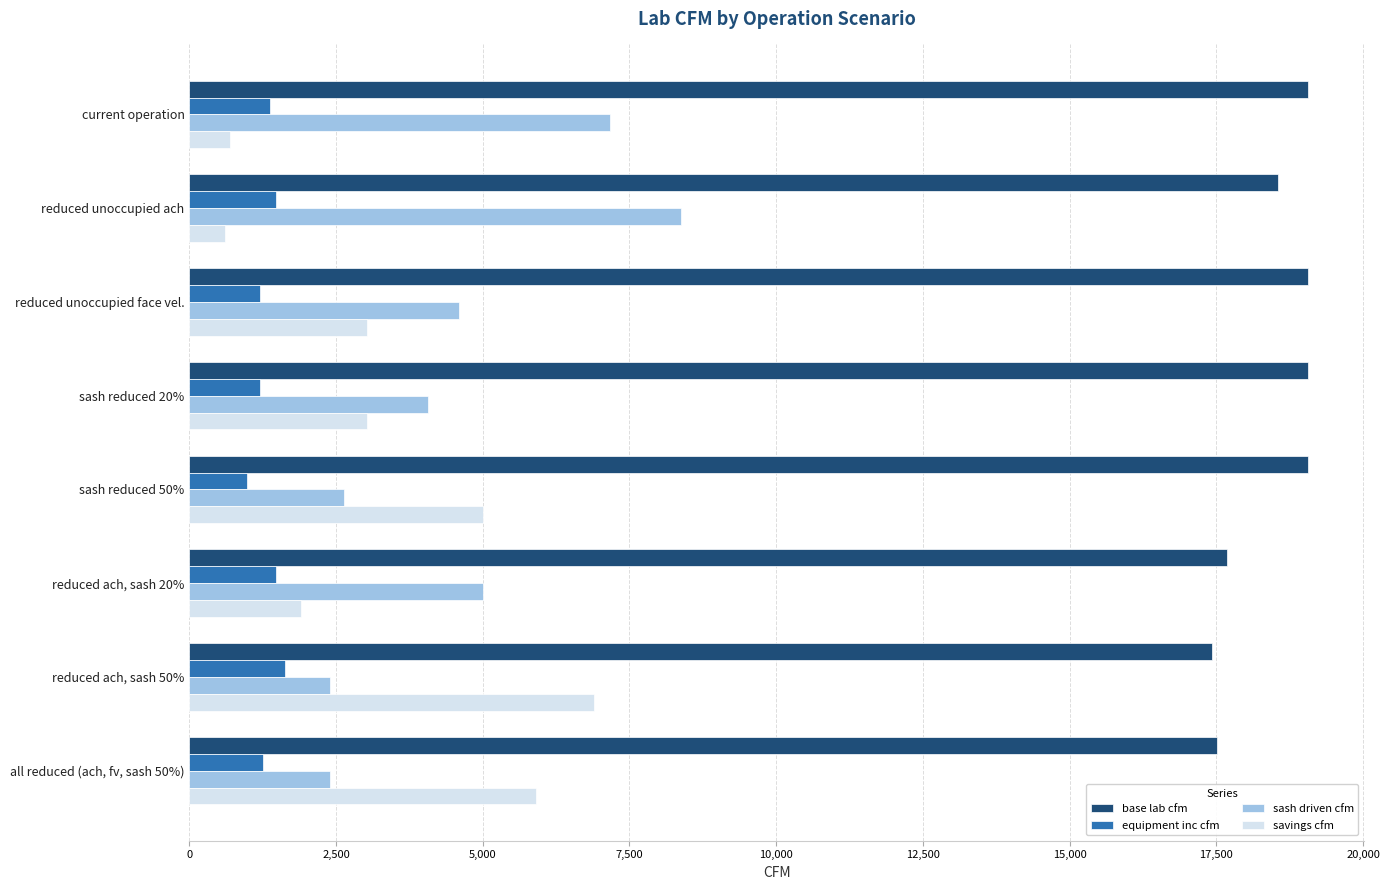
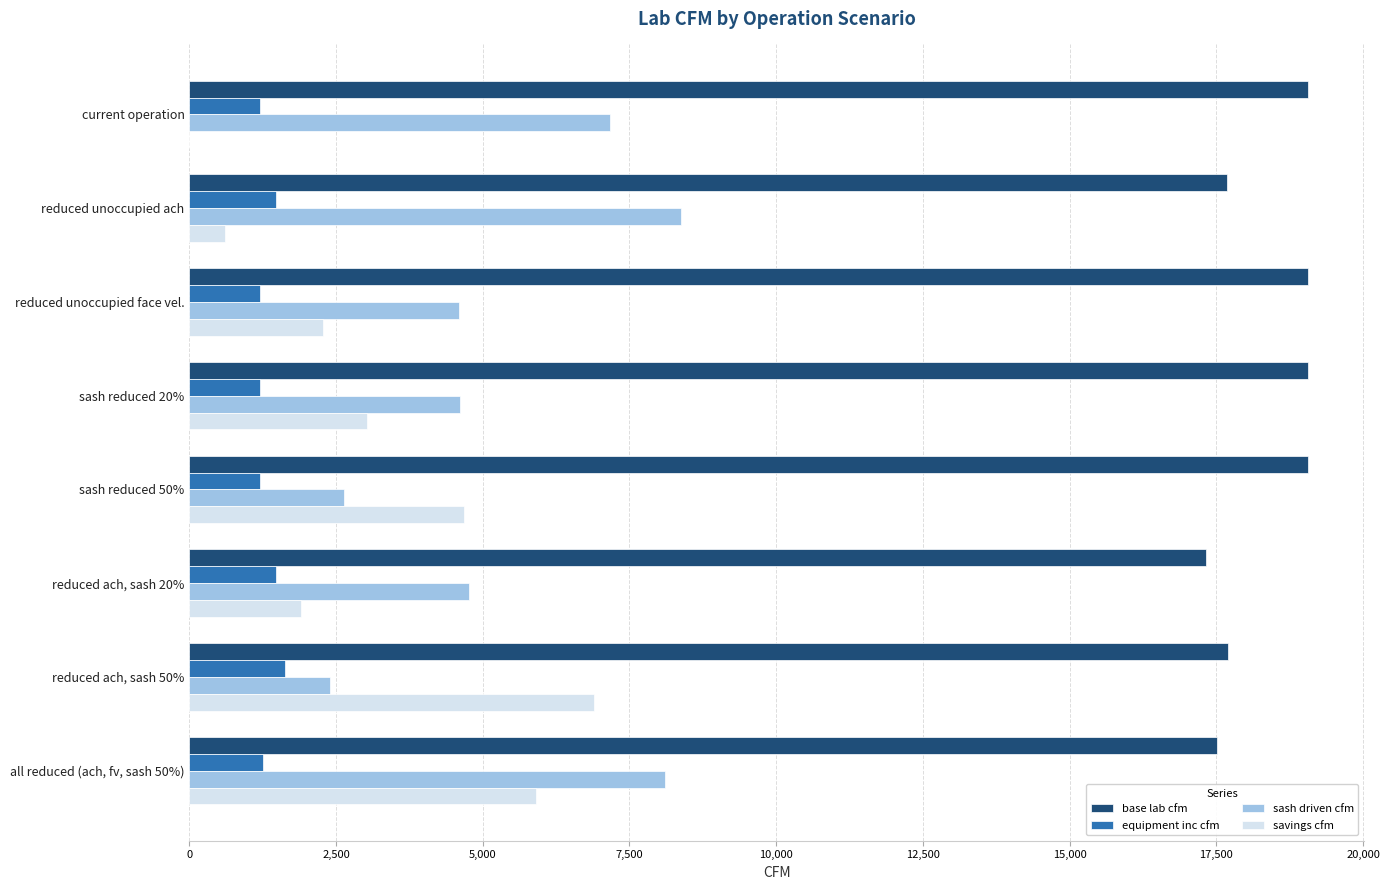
equipment inc cfm, current operation: 1,400 -> 1,200
savings cfm, current operation: 700 -> 0
base lab cfm, reduced unoccupied ach: 18,600 -> 17,700
savings cfm, reduced unoccupied face vel.: 3,000 -> 2,300
sash driven cfm, sash reduced 20%: 4,100 -> 4,600
equipment inc cfm, sash reduced 50%: 1,000 -> 1,200
savings cfm, sash reduced 50%: 5,000 -> 4,700
base lab cfm, reduced ach, sash 20%: 17,700 -> 17,300
sash driven cfm, reduced ach, sash 20%: 5,000 -> 4,800
base lab cfm, reduced ach, sash 50%: 17,400 -> 17,700
sash driven cfm, all reduced (ach, fv, sash 50%): 2,400 -> 8,100
